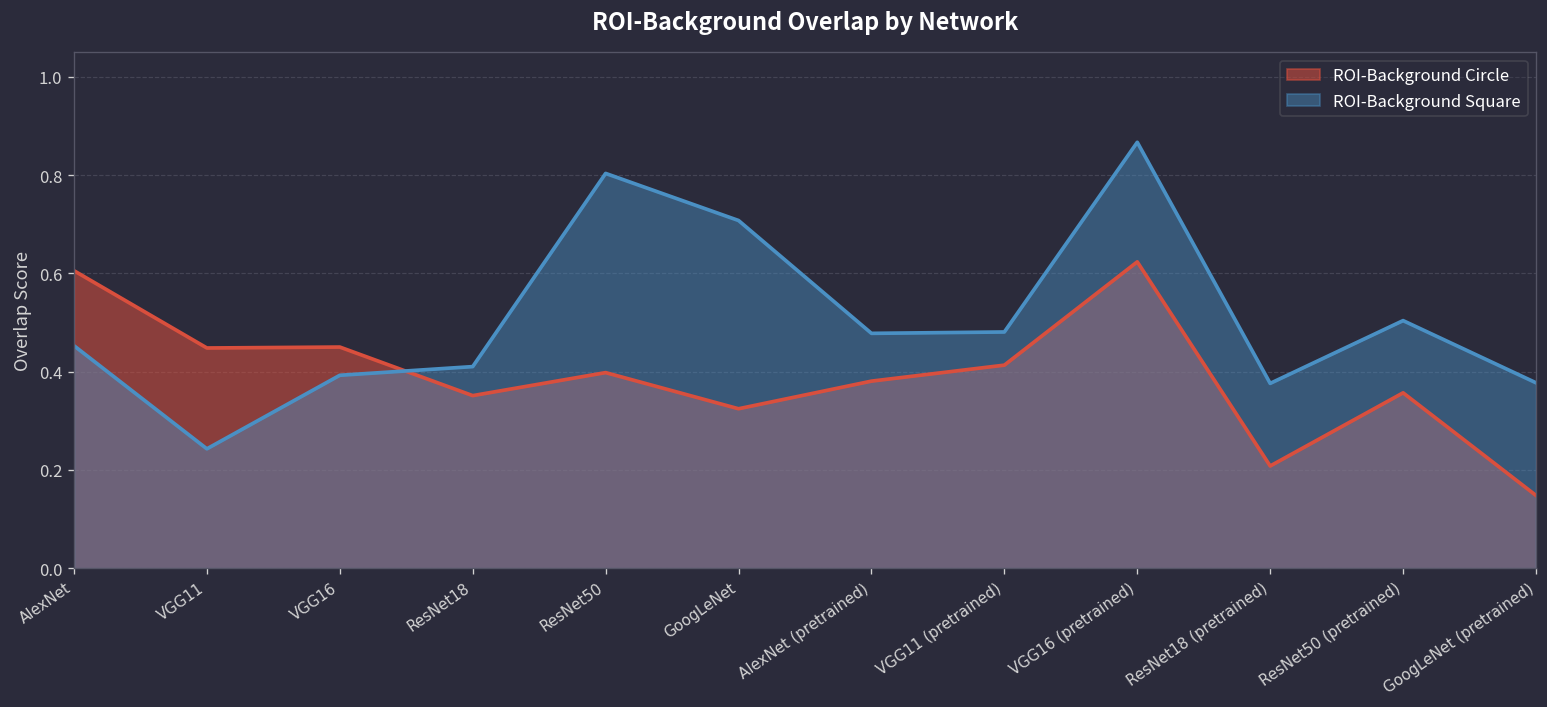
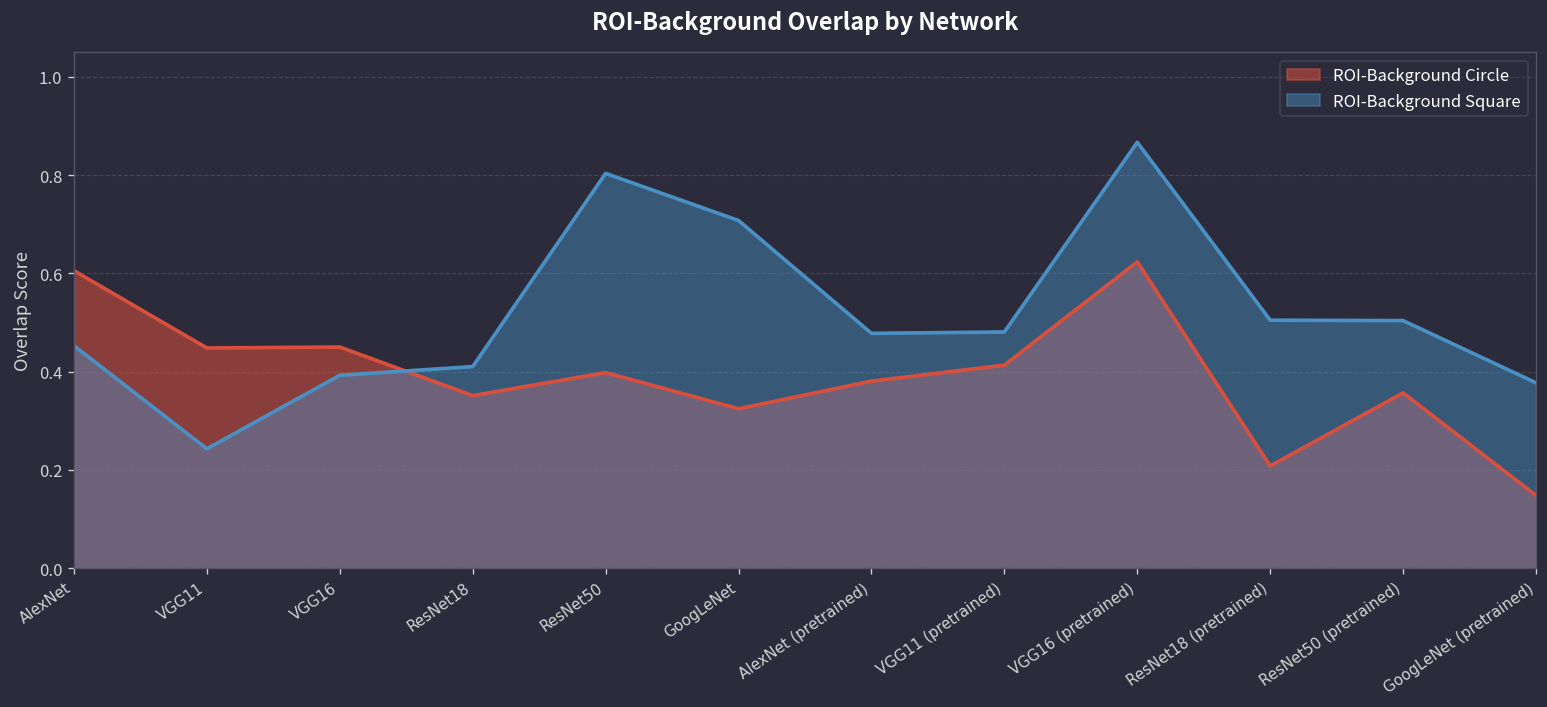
ROI-Background Square, ResNet18 (pretrained): 0.38 -> 0.50
